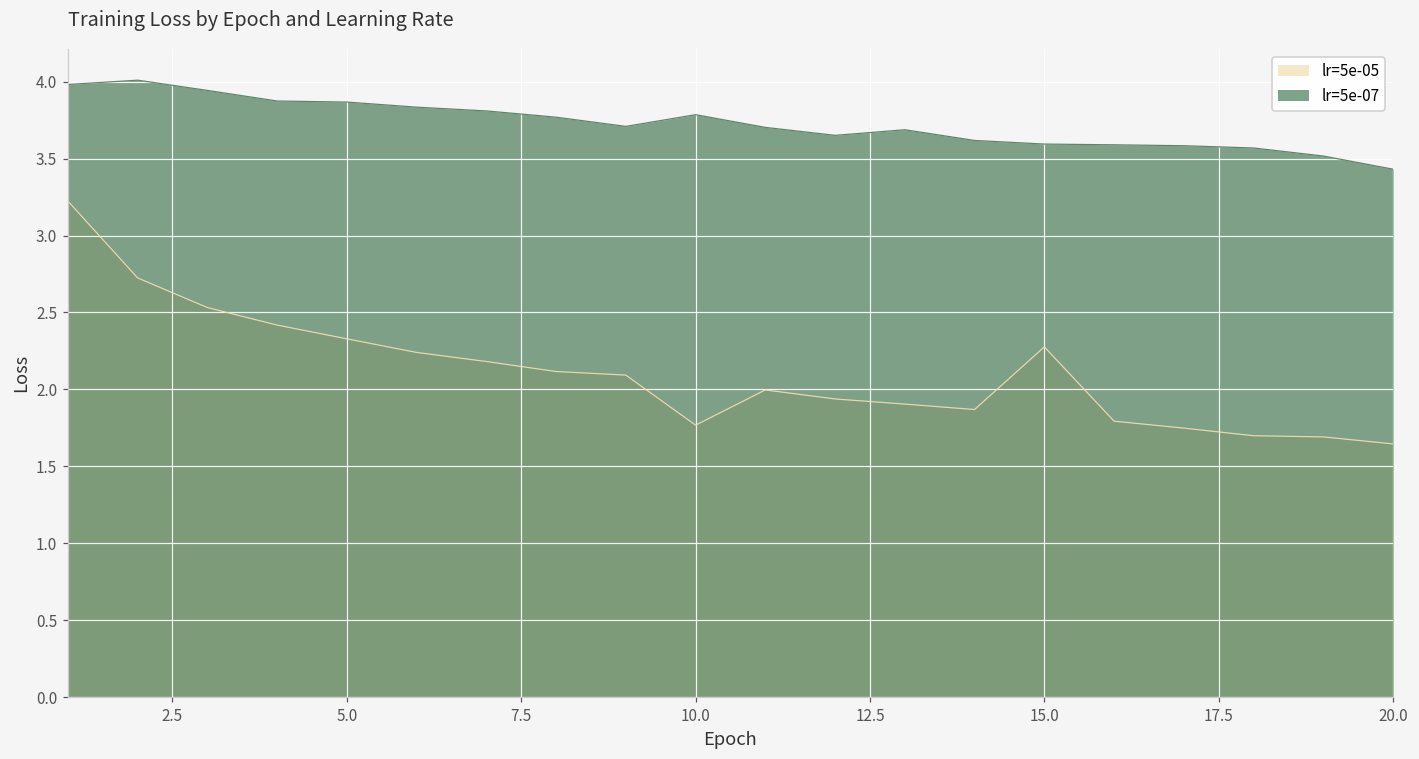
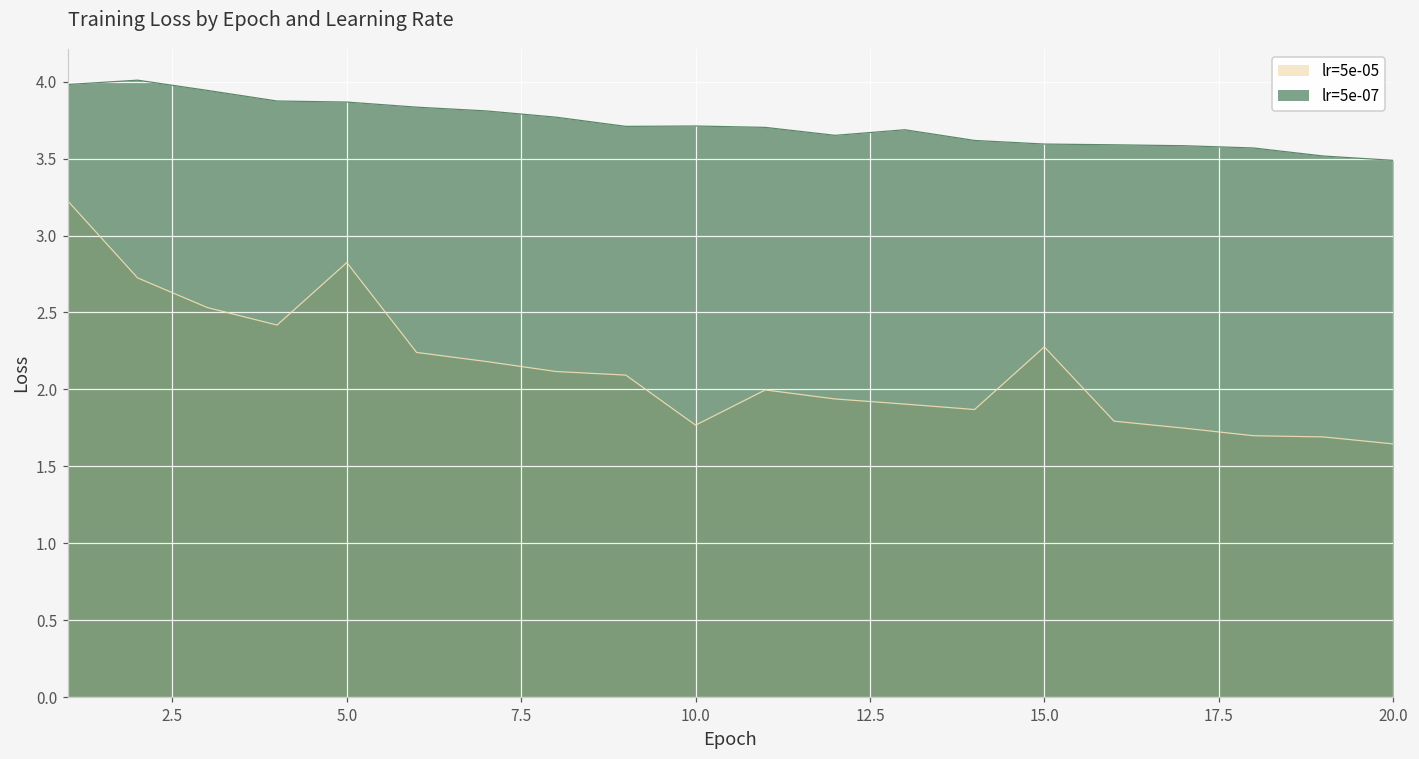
lr=5e-05, 5.0: 2.33 -> 2.82
lr=5e-07, 10.0: 3.79 -> 3.71
lr=5e-07, 20.0: 3.43 -> 3.49
